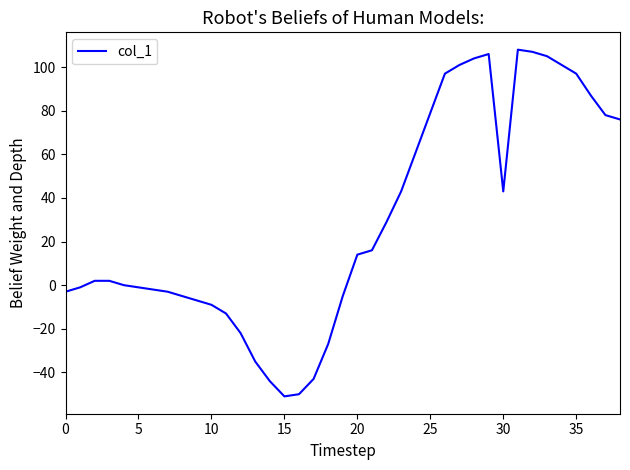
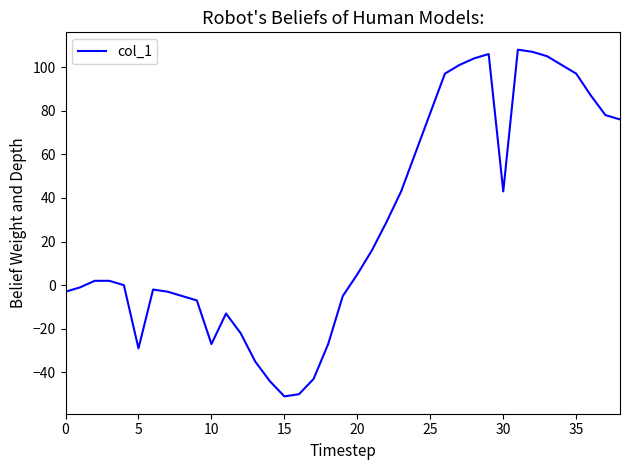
5: -1 -> -29
10: -9 -> -27
20: 14 -> 5
